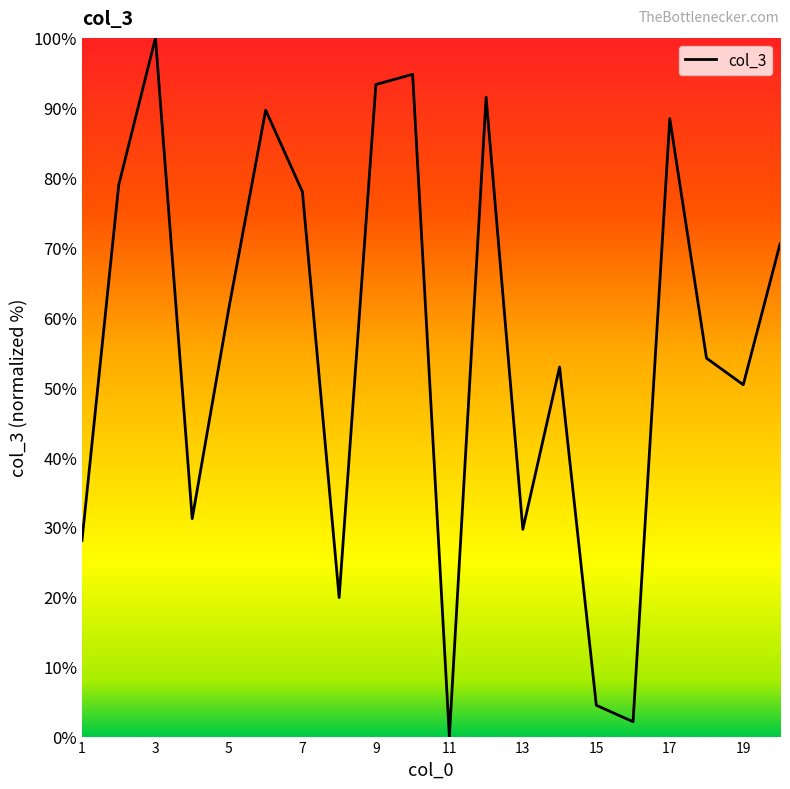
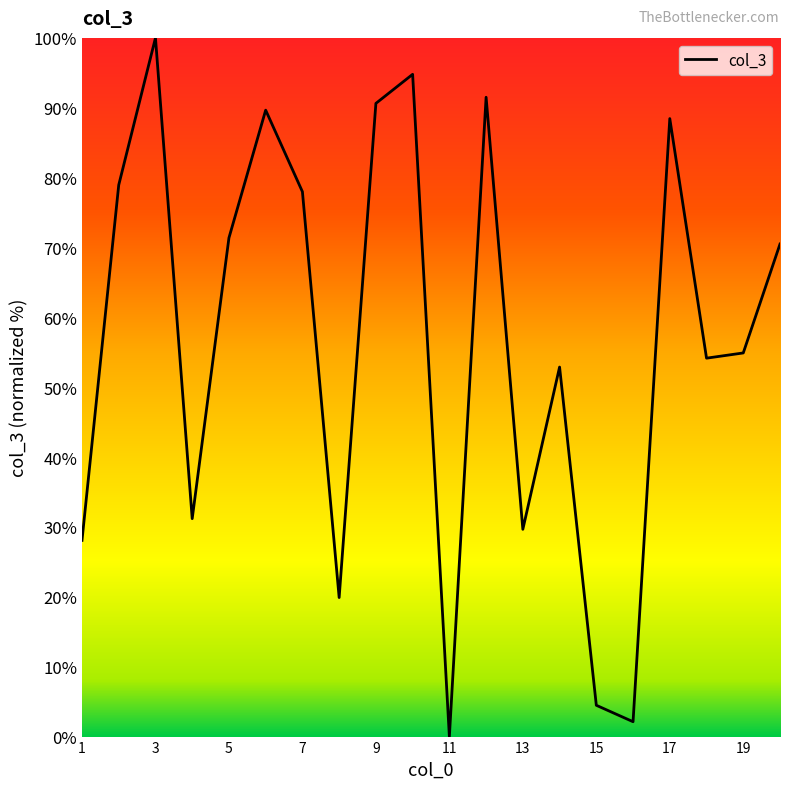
5: 61% -> 71%
9: 93% -> 91%
19: 50% -> 55%
